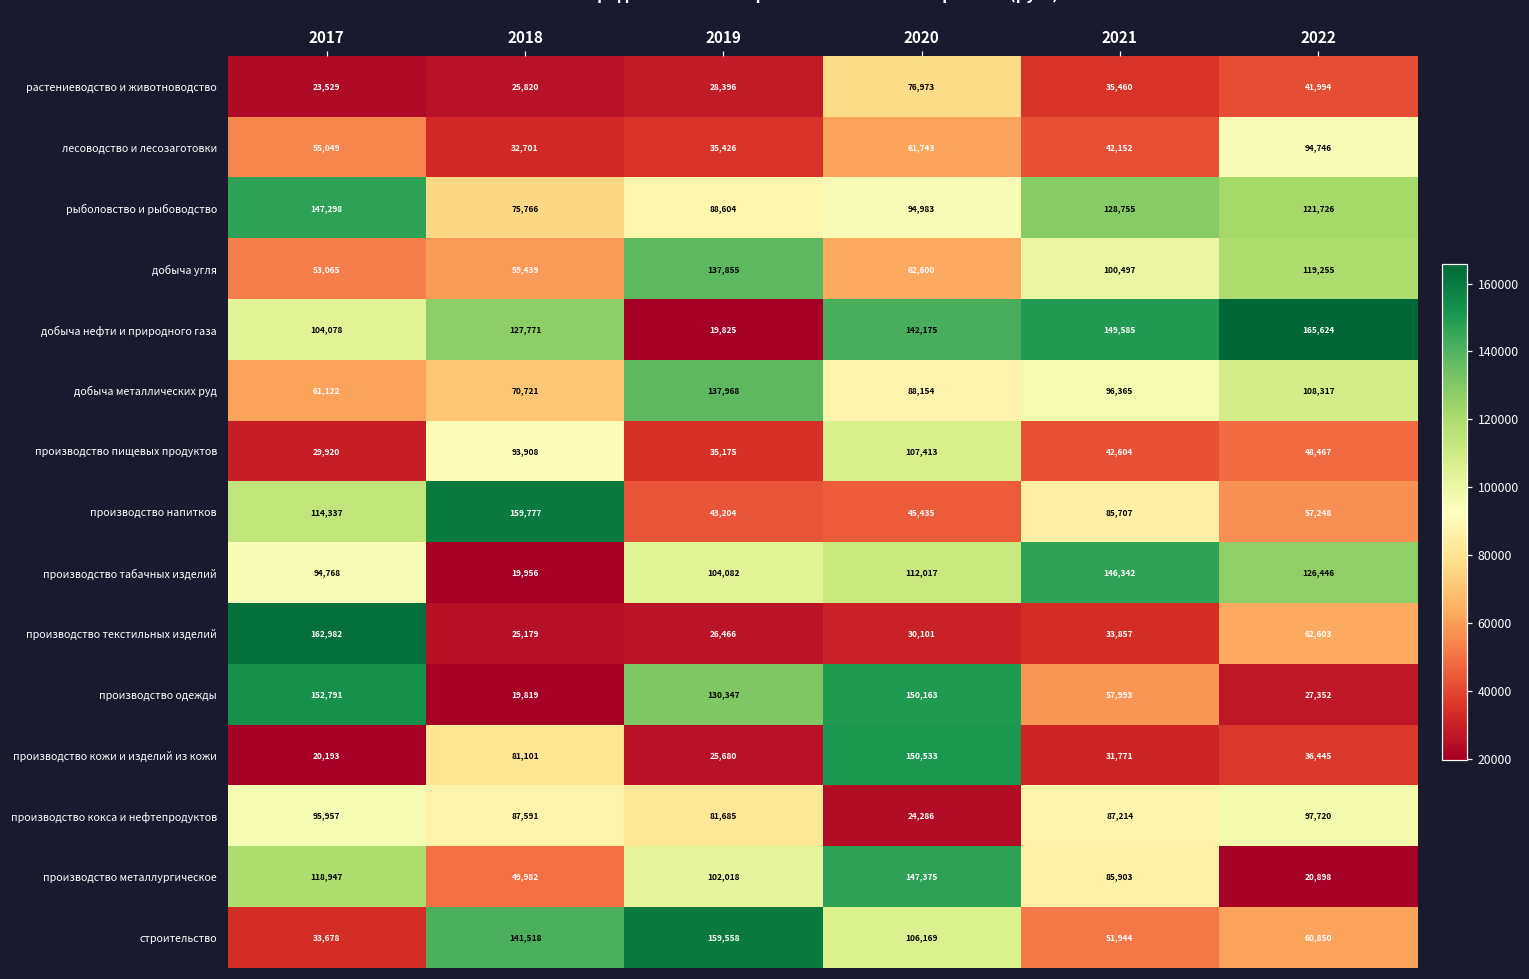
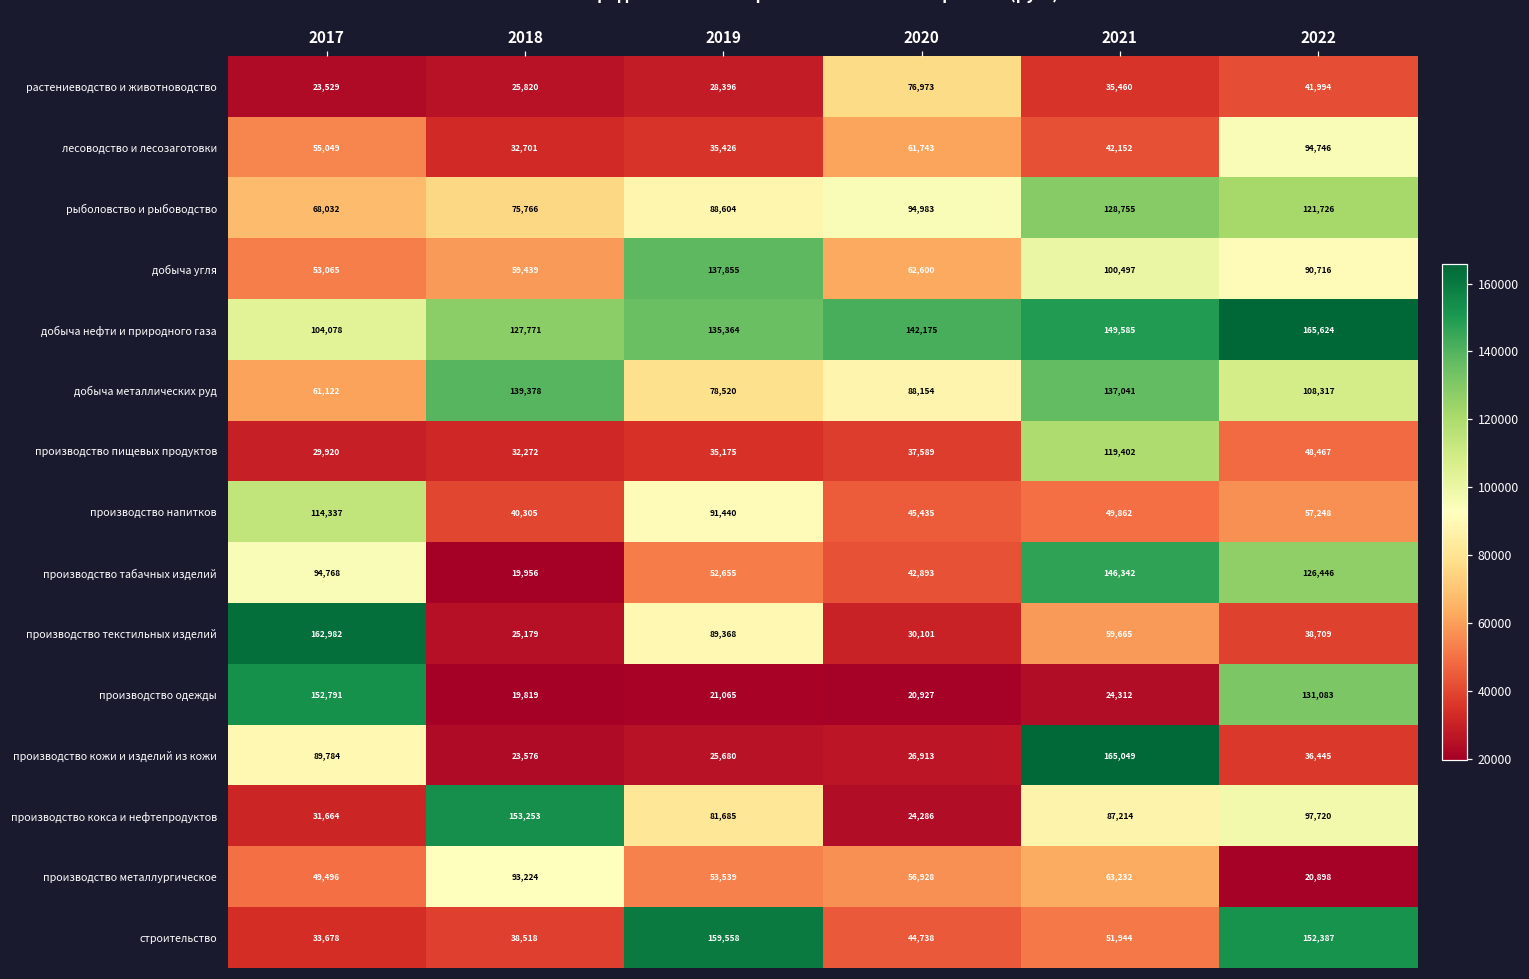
рыболовство и рыбоводство, 2017: 147,298 -> 68,032
добыча угля, 2022: 119,255 -> 90,716
добыча нефти и природного газа, 2019: 19,825 -> 135,364
добыча металлических руд, 2018: 70,721 -> 139,378
добыча металлических руд, 2019: 137,968 -> 78,520
добыча металлических руд, 2021: 96,365 -> 137,041
производство пищевых продуктов, 2018: 93,908 -> 32,272
производство пищевых продуктов, 2020: 107,413 -> 37,589
производство пищевых продуктов, 2021: 42,604 -> 119,402
производство напитков, 2018: 159,777 -> 40,305
производство напитков, 2019: 43,204 -> 91,440
производство напитков, 2021: 85,707 -> 49,862
производство табачных изделий, 2019: 104,082 -> 52,655
производство табачных изделий, 2020: 112,017 -> 42,893
производство текстильных изделий, 2019: 26,466 -> 89,368
производство текстильных изделий, 2021: 33,857 -> 59,665
производство текстильных изделий, 2022: 62,603 -> 38,709
производство одежды, 2019: 130,347 -> 21,065
производство одежды, 2020: 150,163 -> 20,927
производство одежды, 2021: 57,993 -> 24,312
производство одежды, 2022: 27,352 -> 131,083
производство кожи и изделий из кожи, 2017: 20,193 -> 89,784
производство кожи и изделий из кожи, 2018: 81,101 -> 23,576
производство кожи и изделий из кожи, 2020: 150,533 -> 26,913
производство кожи и изделий из кожи, 2021: 31,771 -> 165,049
производство кокса и нефтепродуктов, 2017: 95,957 -> 31,664
производство кокса и нефтепродуктов, 2018: 87,591 -> 153,253
производство металлургическое, 2017: 118,947 -> 49,496
производство металлургическое, 2018: 49,982 -> 93,224
производство металлургическое, 2019: 102,018 -> 53,539
производство металлургическое, 2020: 147,375 -> 56,928
производство металлургическое, 2021: 85,903 -> 63,232
строительство, 2018: 141,518 -> 38,518
строительство, 2020: 106,169 -> 44,738
строительство, 2022: 60,850 -> 152,387
